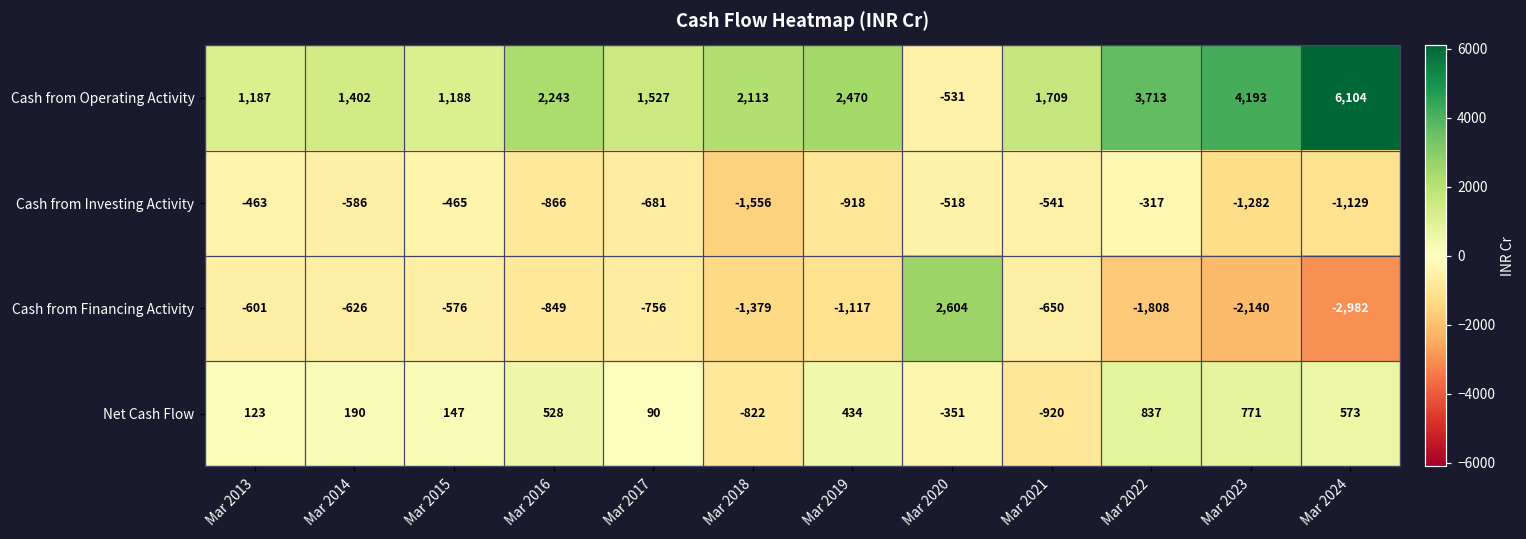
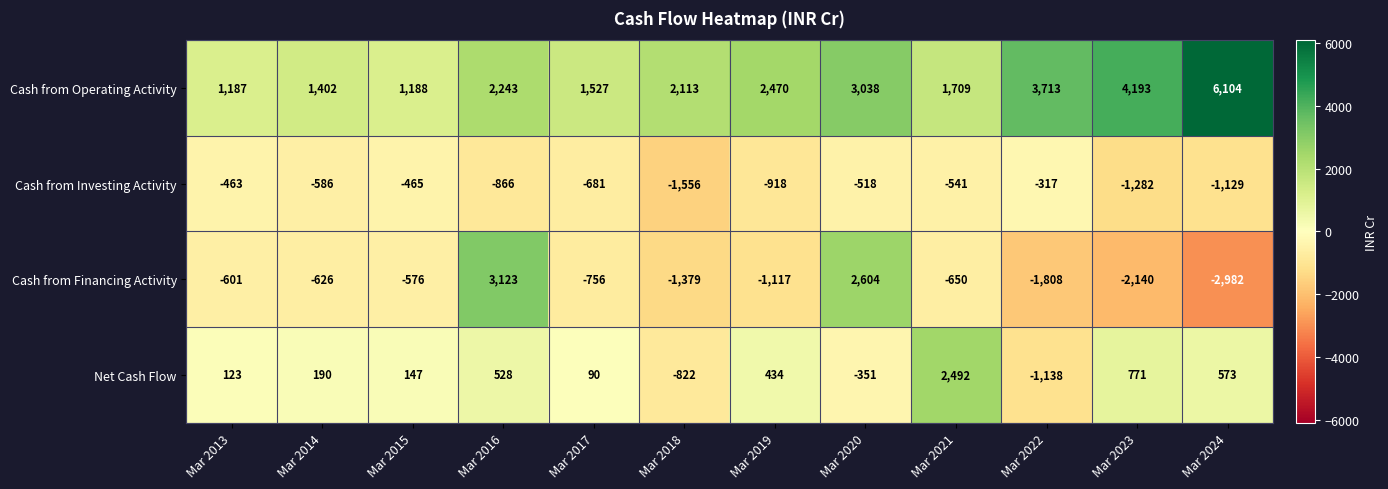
Cash from Operating Activity, Mar 2020: -531 -> 3,038
Cash from Financing Activity, Mar 2016: -849 -> 3,123
Net Cash Flow, Mar 2021: -920 -> 2,492
Net Cash Flow, Mar 2022: 837 -> -1,138
